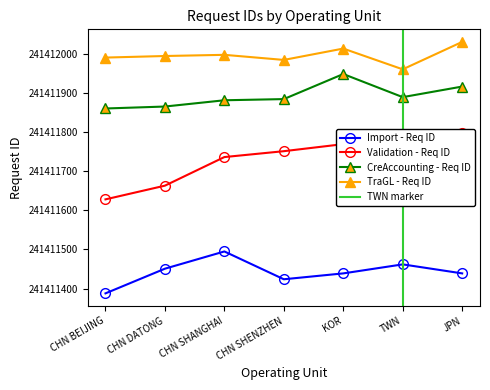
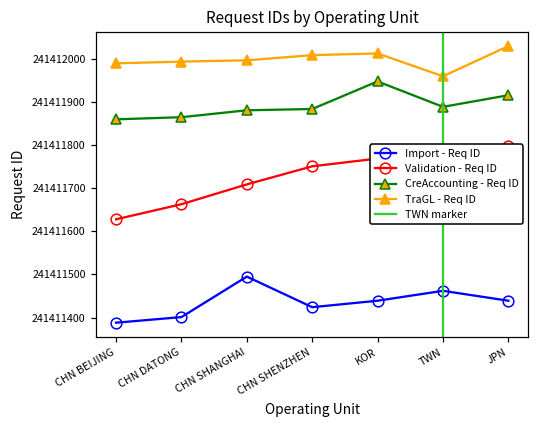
Import - Req ID, CHN DATONG: 241411450 -> 241411400
Validation - Req ID, CHN SHANGHAI: 241411740 -> 241411710
TraGL - Req ID, CHN SHENZHEN: 241411980 -> 241412010
